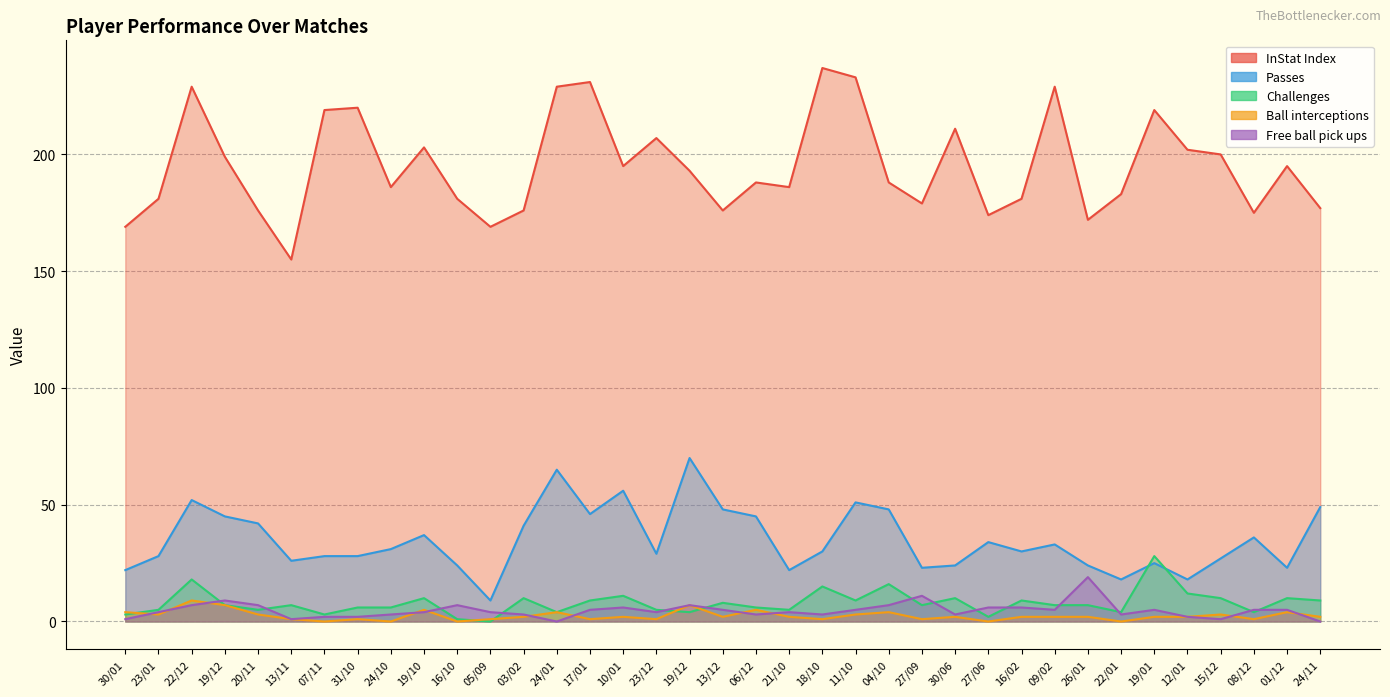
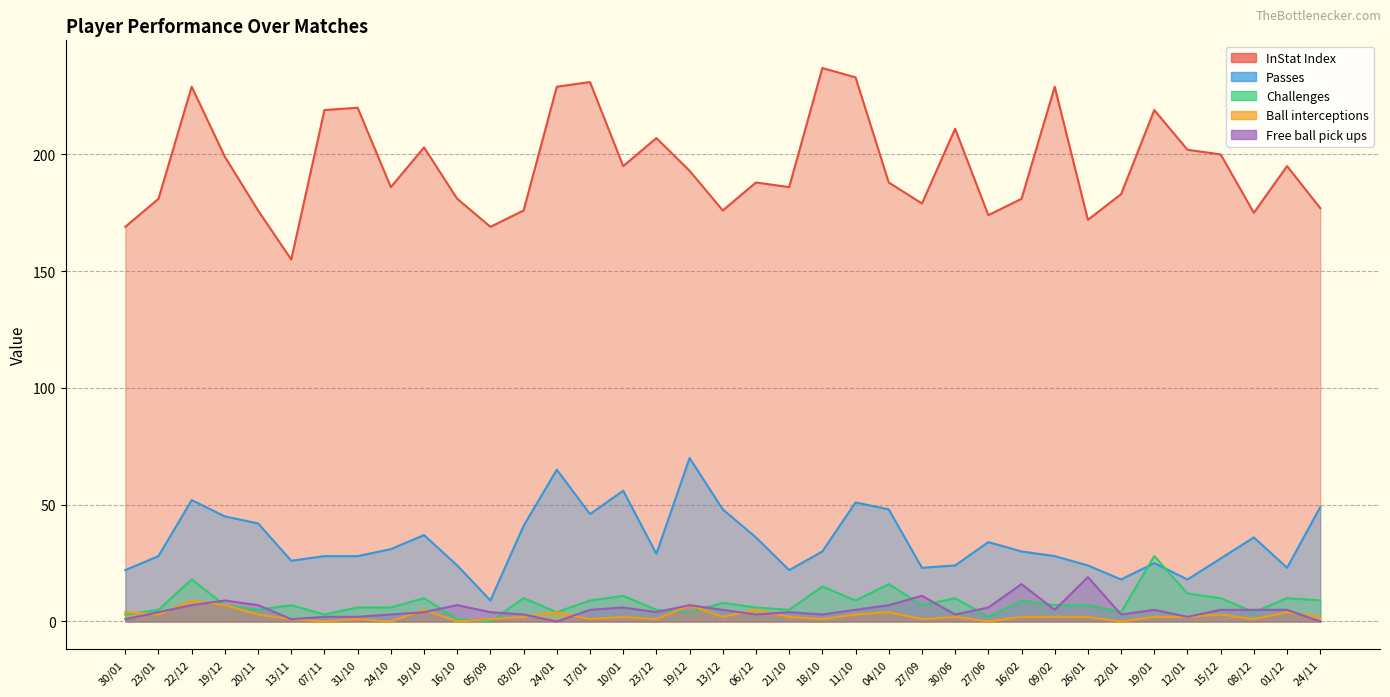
Passes, 06/12: 45 -> 36
Free ball pick ups, 16/02: 6 -> 16
Passes, 09/02: 33 -> 28
Free ball pick ups, 15/12: 1 -> 5
